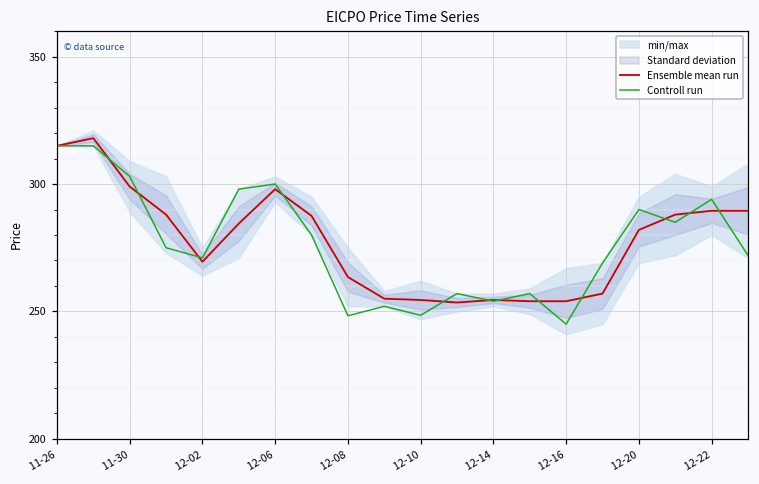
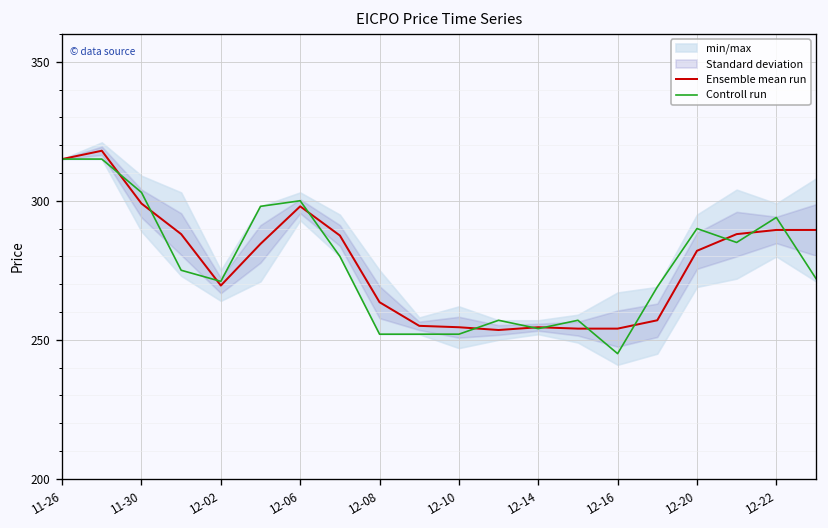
Controll run, 12-08: 248 -> 252
Controll run, 12-10: 249 -> 252
